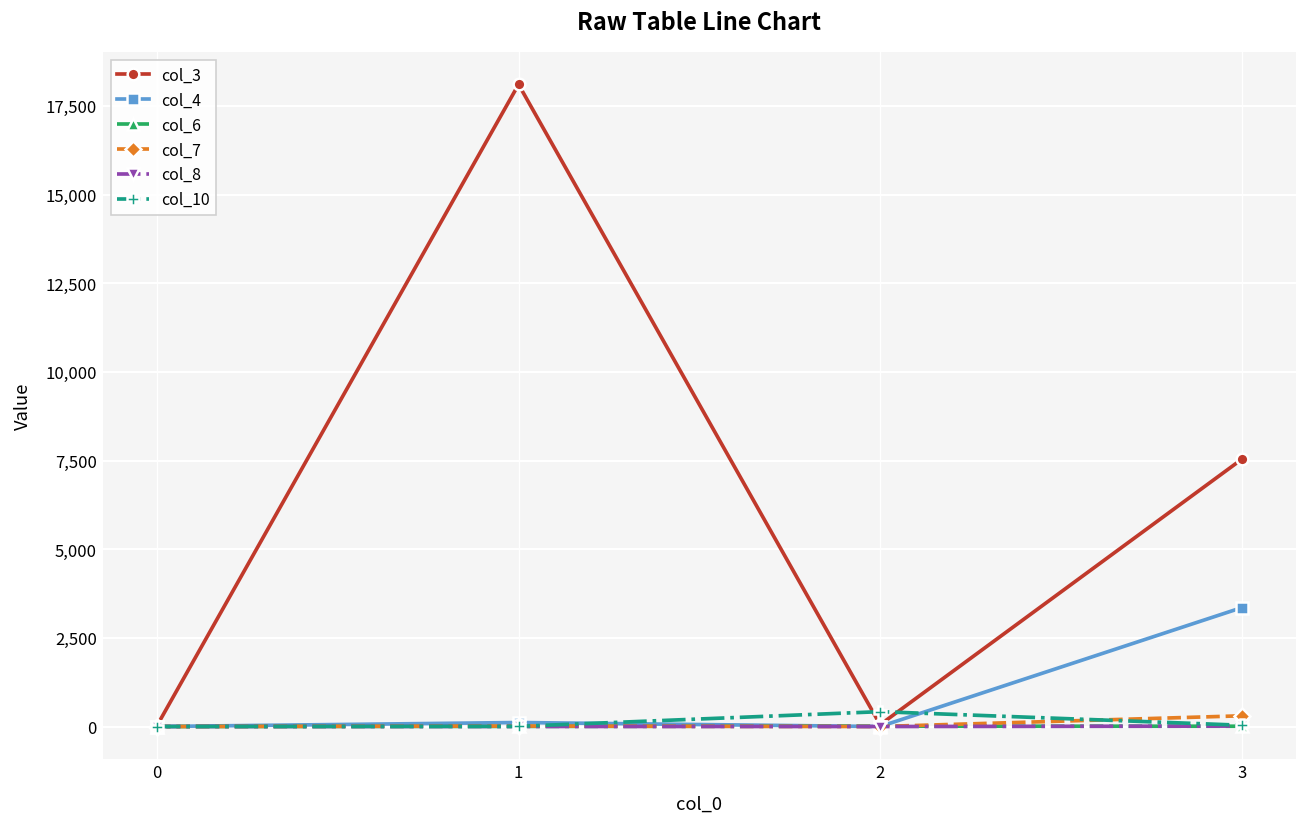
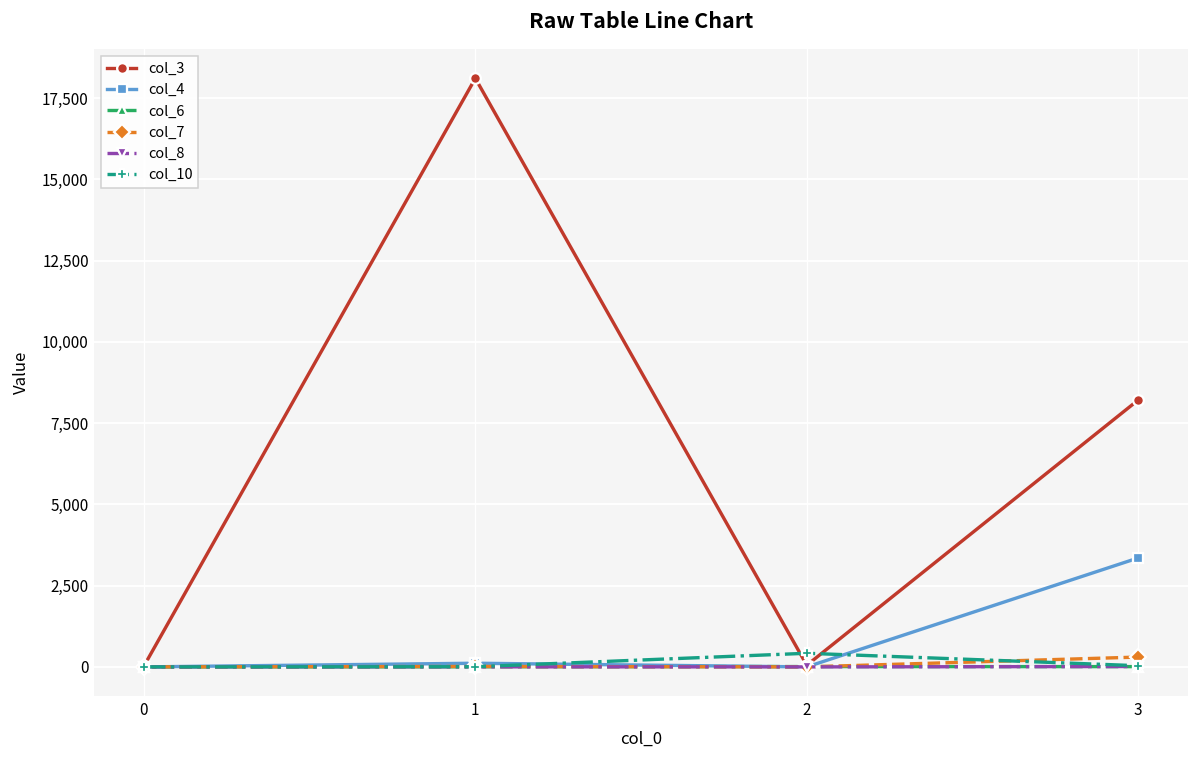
col_3, 3: 7,500 -> 8,200
